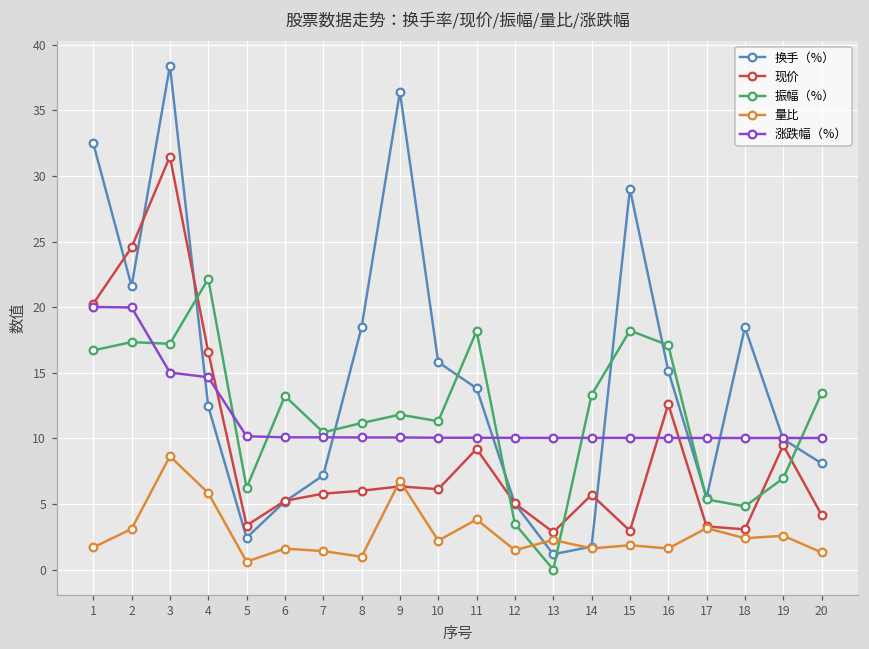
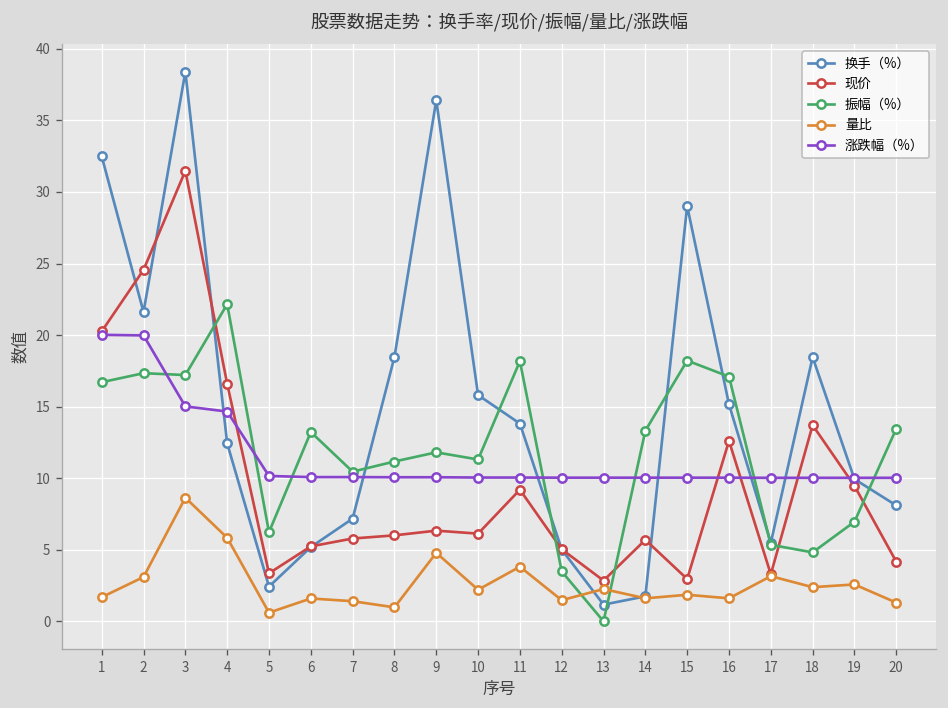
量比, 9: 6.8 -> 4.8
现价, 18: 3.1 -> 13.7
